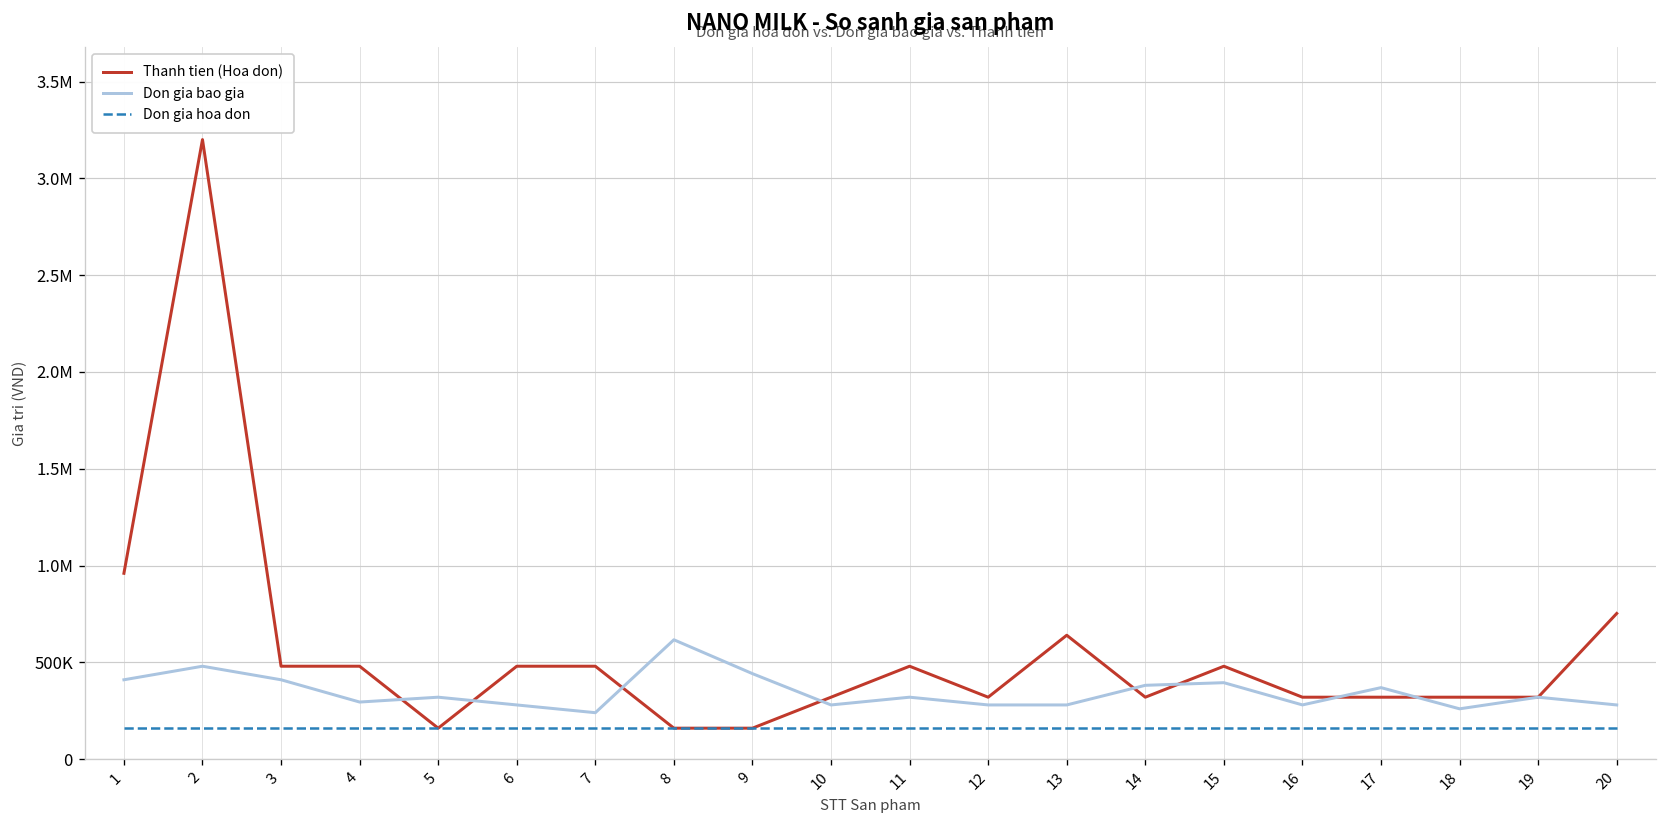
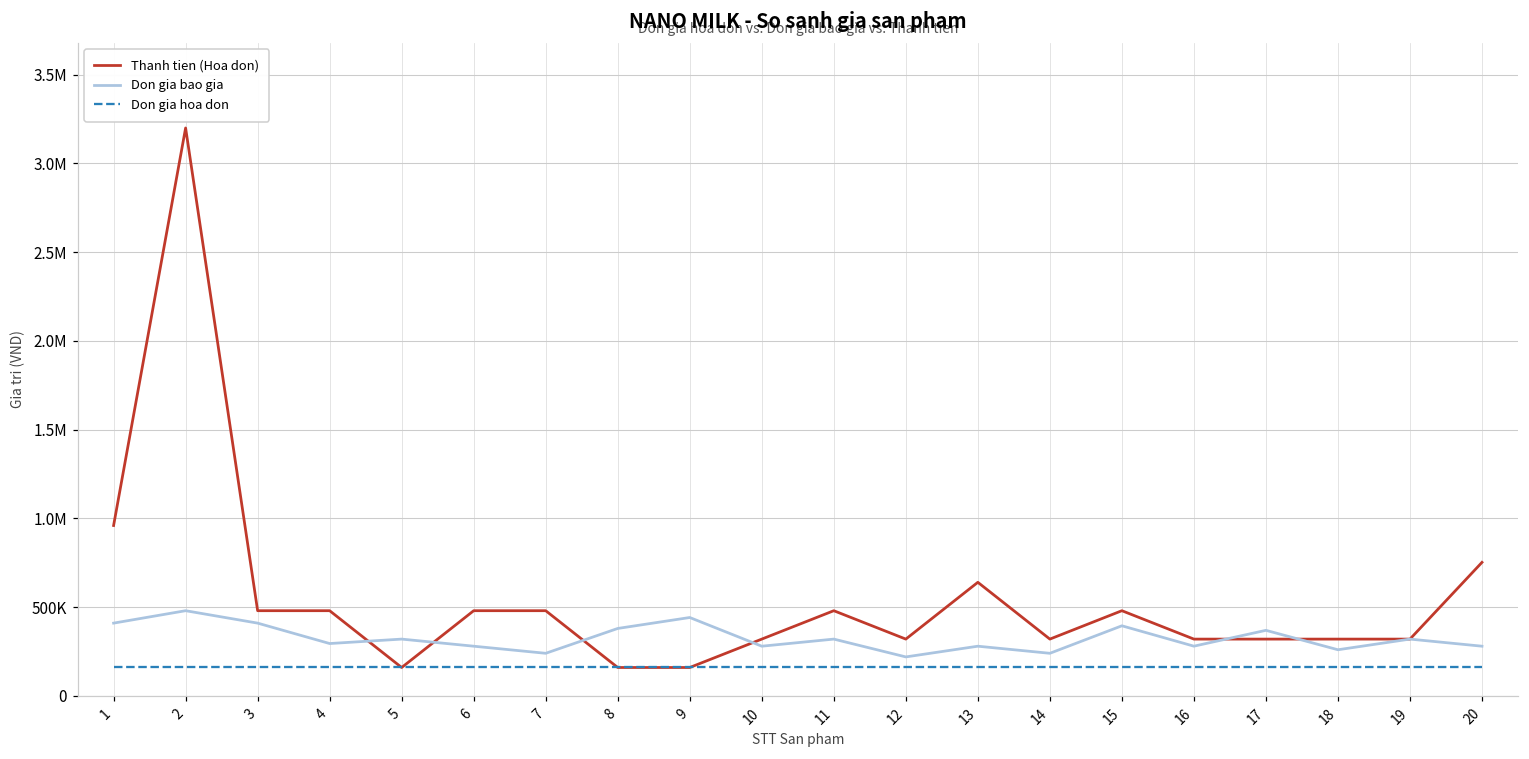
Don gia bao gia, 8: 620000 -> 380000
Don gia bao gia, 12: 280000 -> 220000
Don gia bao gia, 14: 380000 -> 240000
